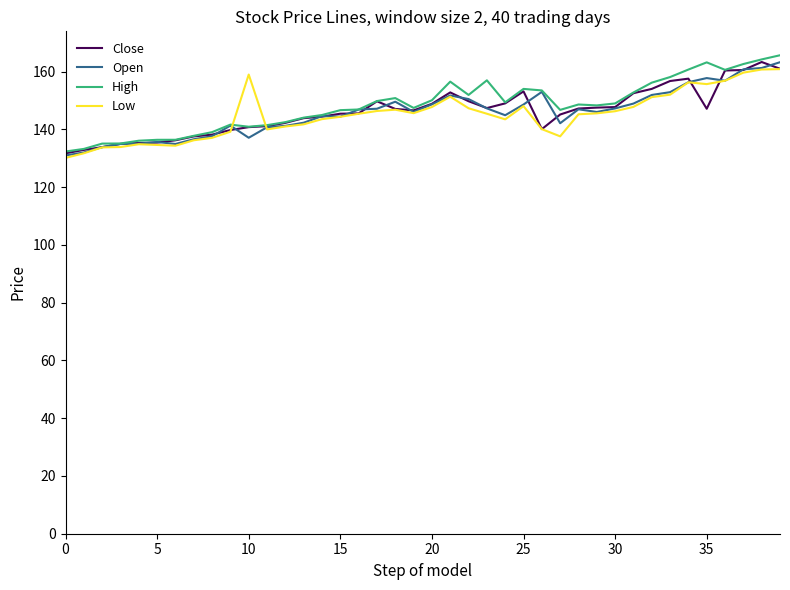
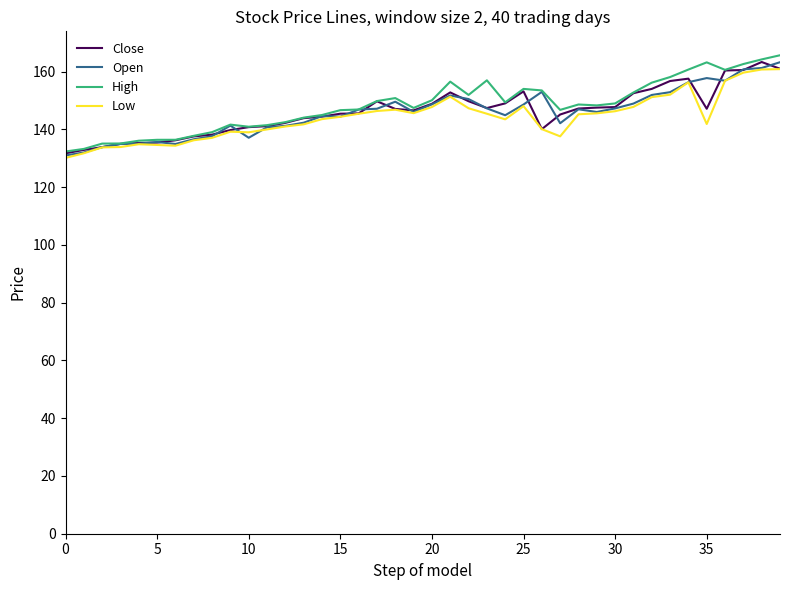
Low, 10: 159 -> 139
Low, 35: 156 -> 142
